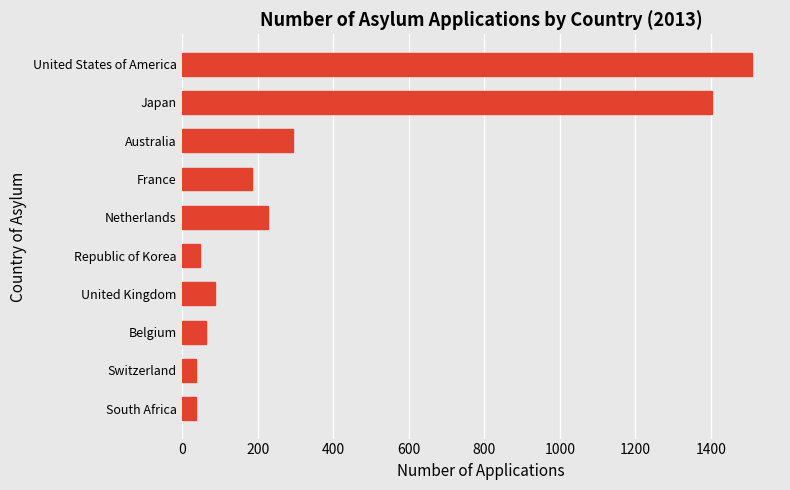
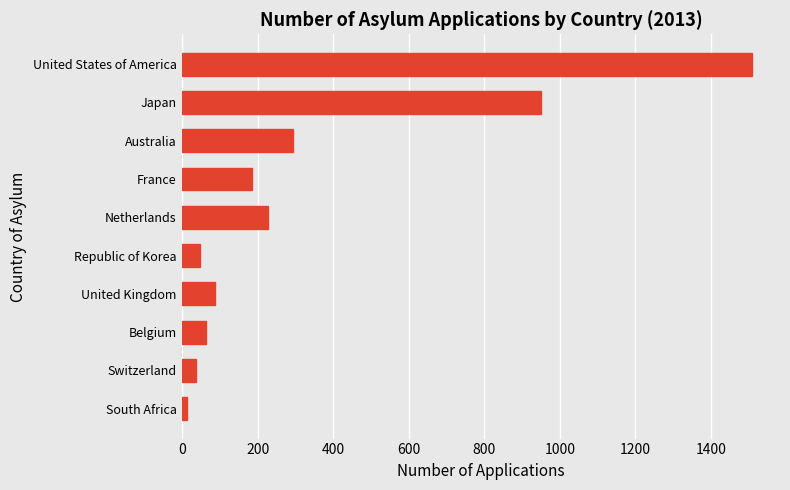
Japan: 1400 -> 950
South Africa: 40 -> 10
